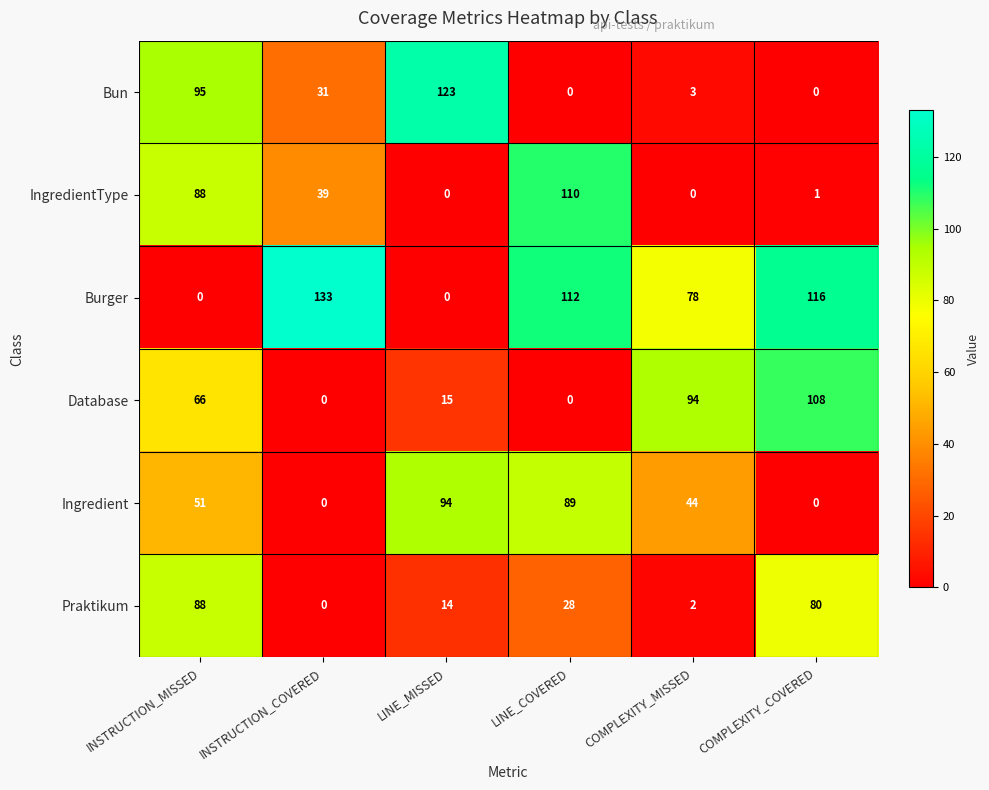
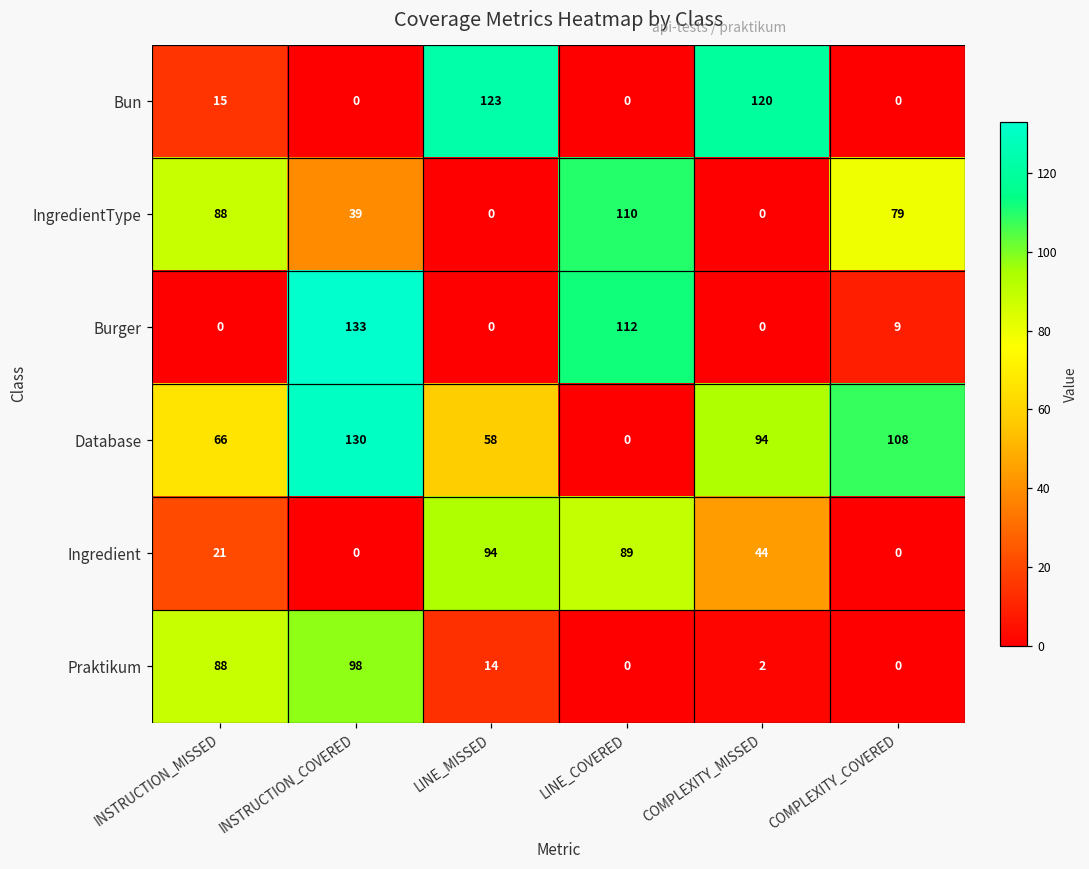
Bun, INSTRUCTION_MISSED: 95 -> 15
Bun, INSTRUCTION_COVERED: 31 -> 0
Bun, COMPLEXITY_MISSED: 3 -> 120
IngredientType, COMPLEXITY_COVERED: 1 -> 79
Burger, COMPLEXITY_MISSED: 78 -> 0
Burger, COMPLEXITY_COVERED: 116 -> 9
Database, INSTRUCTION_COVERED: 0 -> 130
Database, LINE_MISSED: 15 -> 58
Ingredient, INSTRUCTION_MISSED: 51 -> 21
Praktikum, INSTRUCTION_COVERED: 0 -> 98
Praktikum, LINE_COVERED: 28 -> 0
Praktikum, COMPLEXITY_COVERED: 80 -> 0
